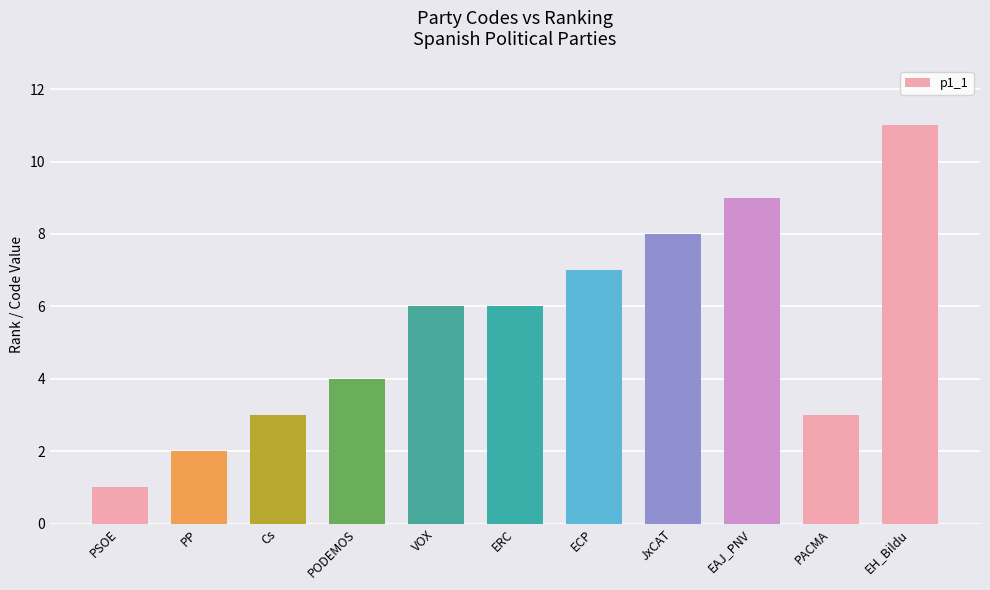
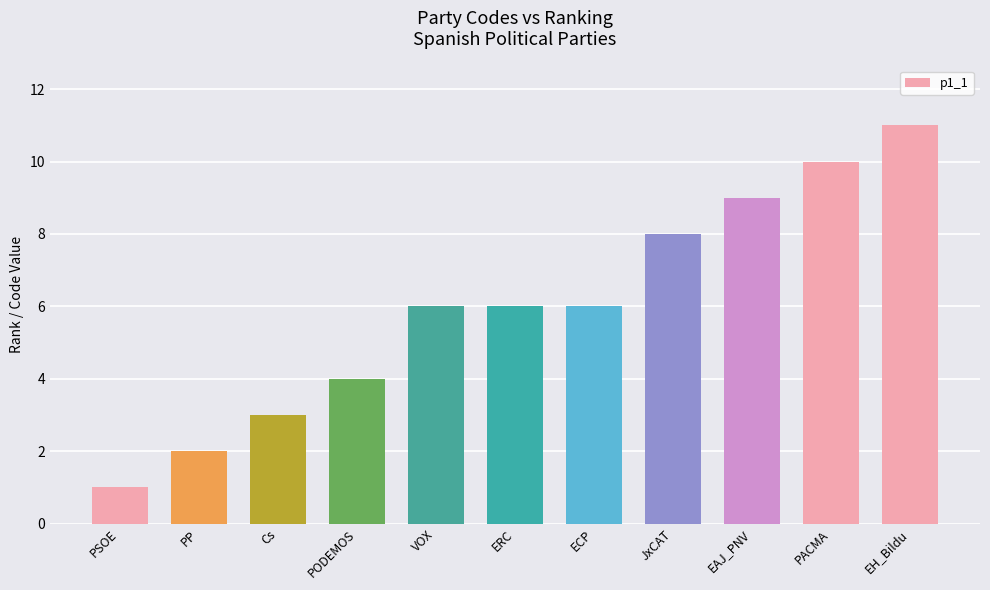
ECP: 7 -> 6
PACMA: 3 -> 10
